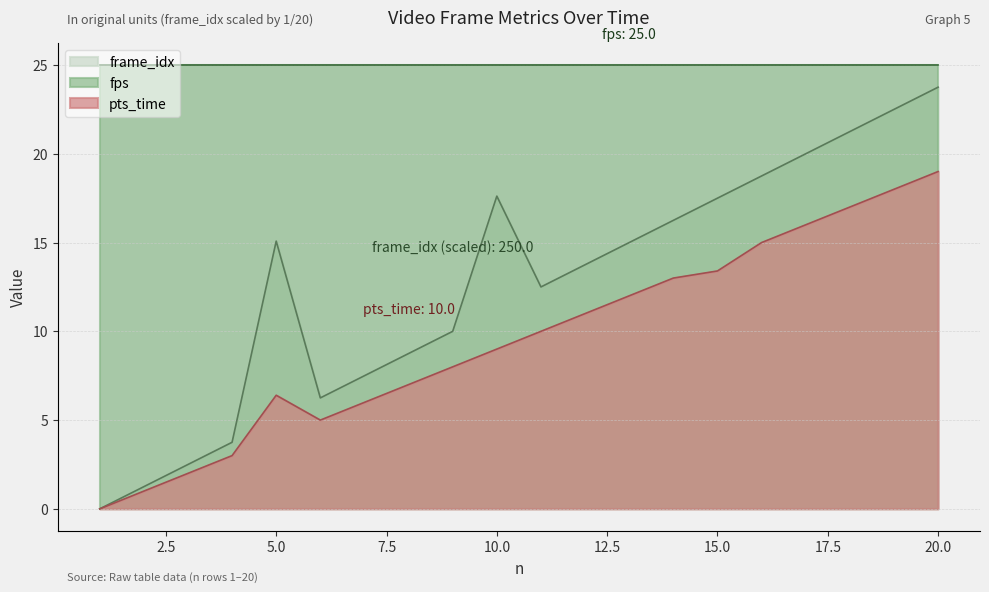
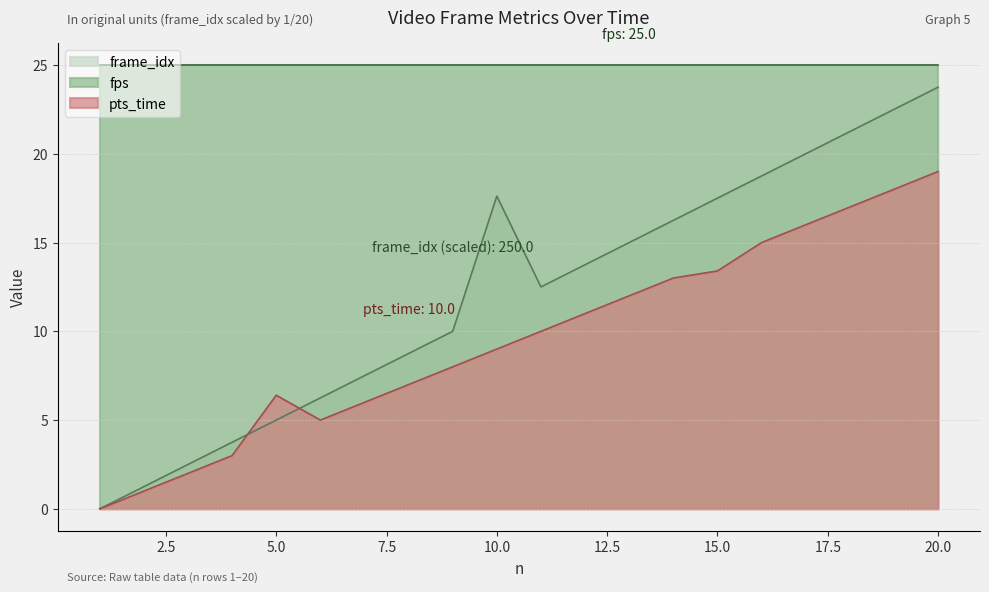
frame_idx, 5.0: 15.1 -> 5.0
